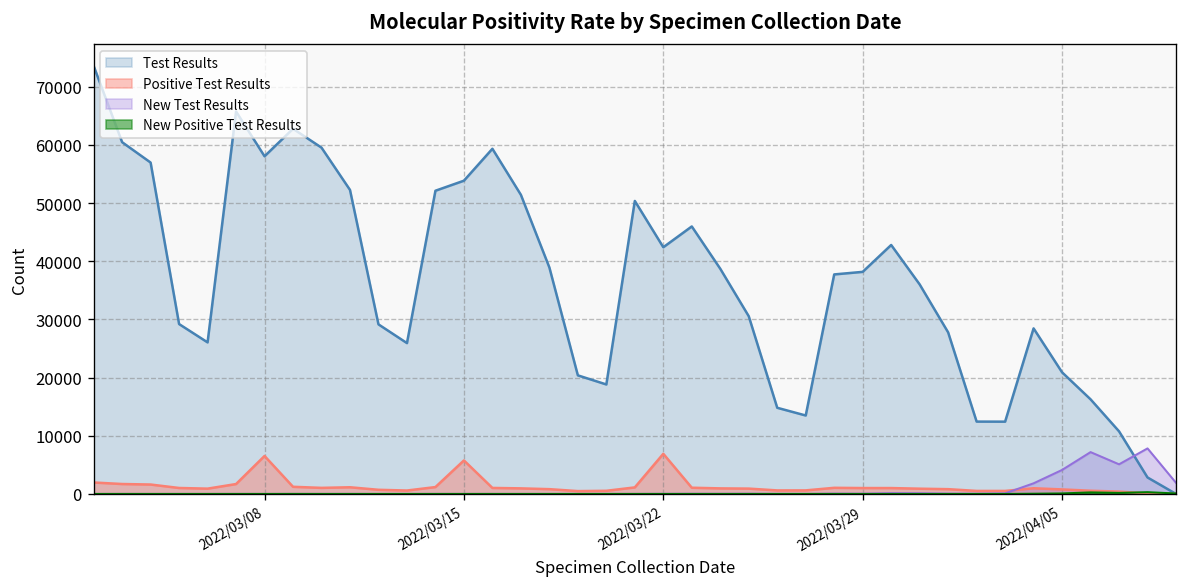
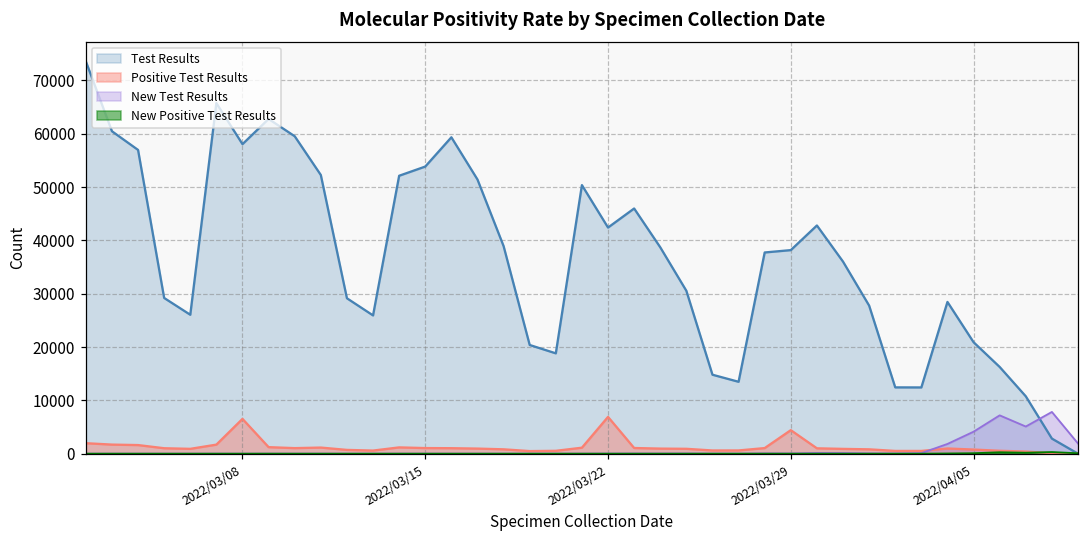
Positive Test Results, 2022/03/15: 6000 -> 1000
Positive Test Results, 2022/03/29: 1000 -> 4000
